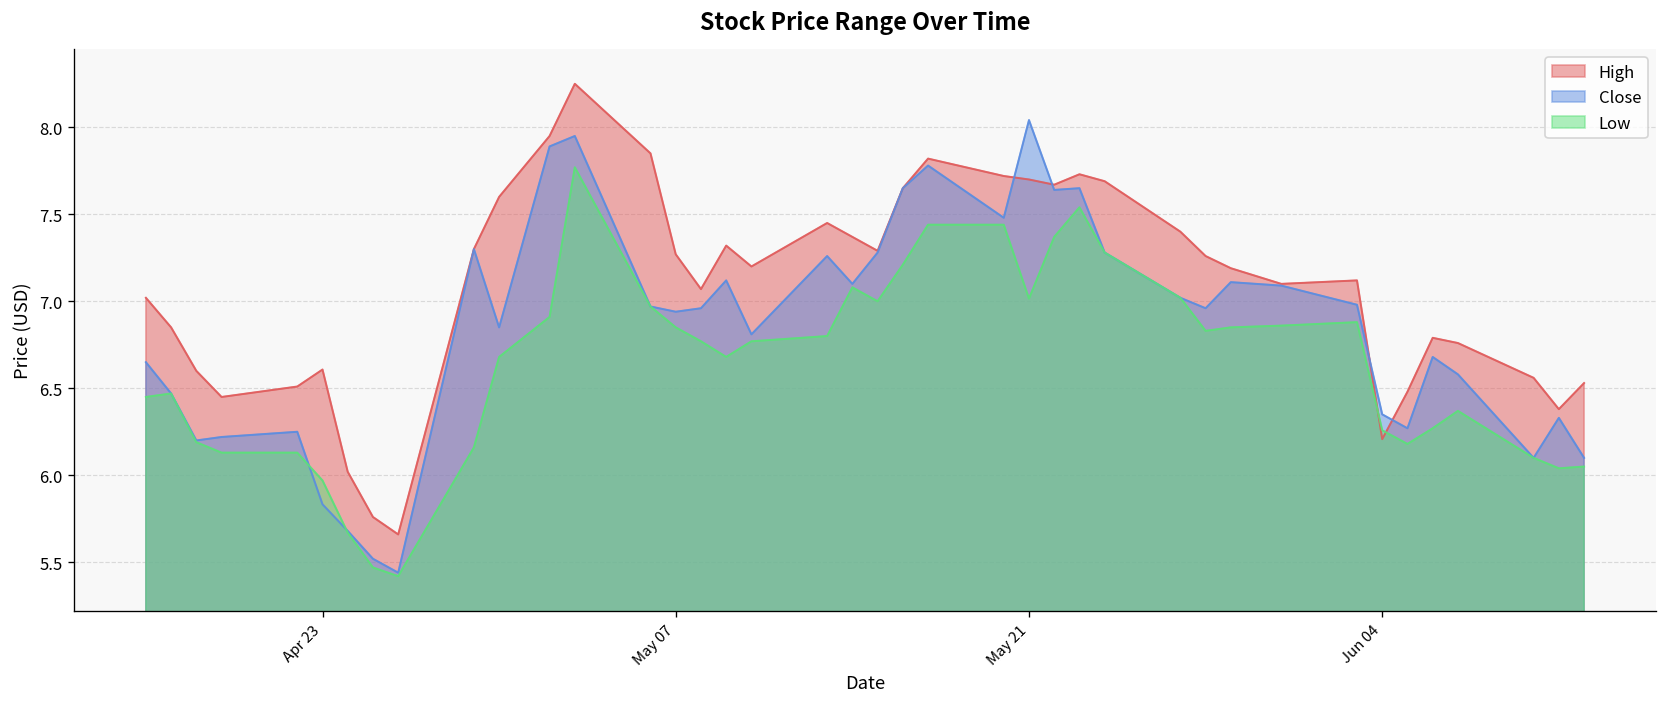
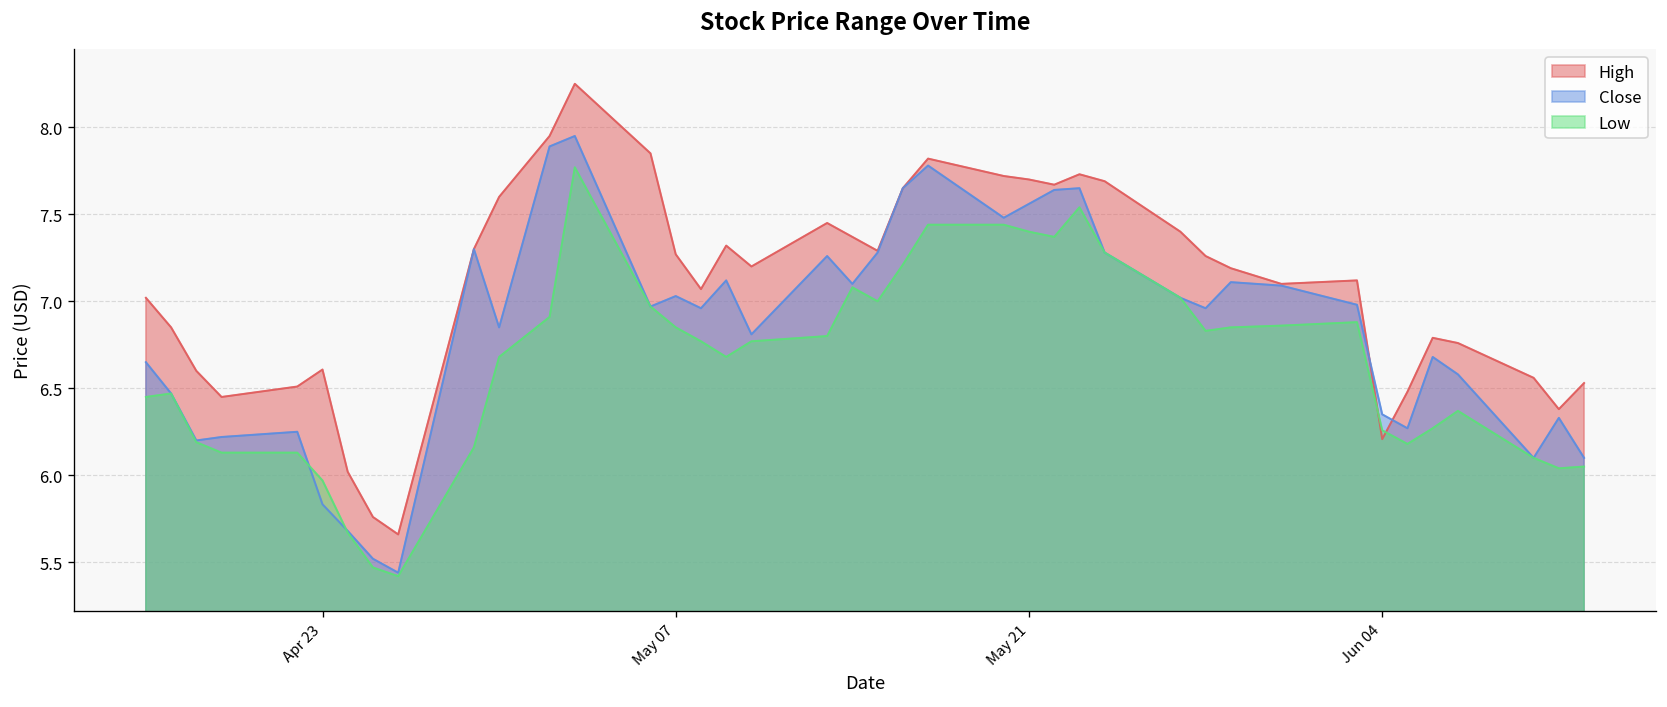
Close, May 07: 6.94 -> 7.03
Close, May 21: 8.04 -> 7.56
Low, May 21: 7.02 -> 7.40
